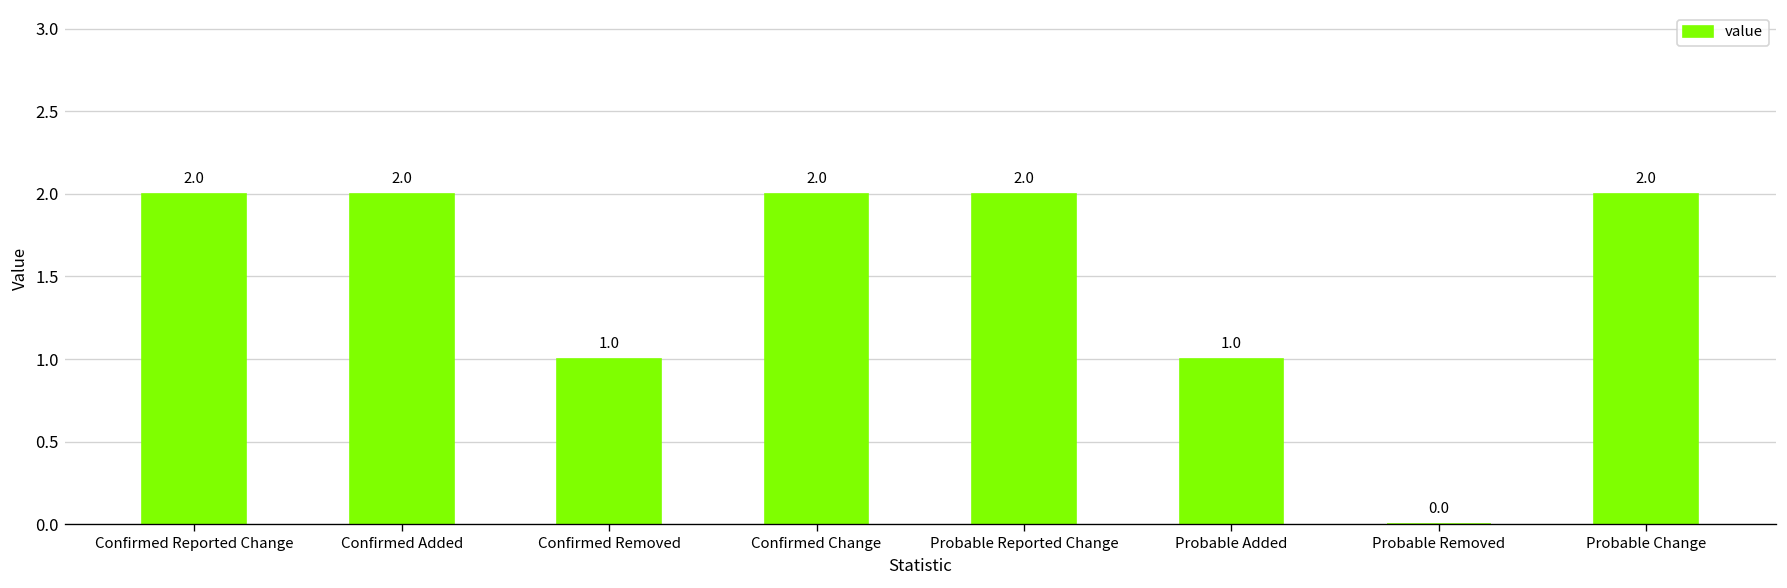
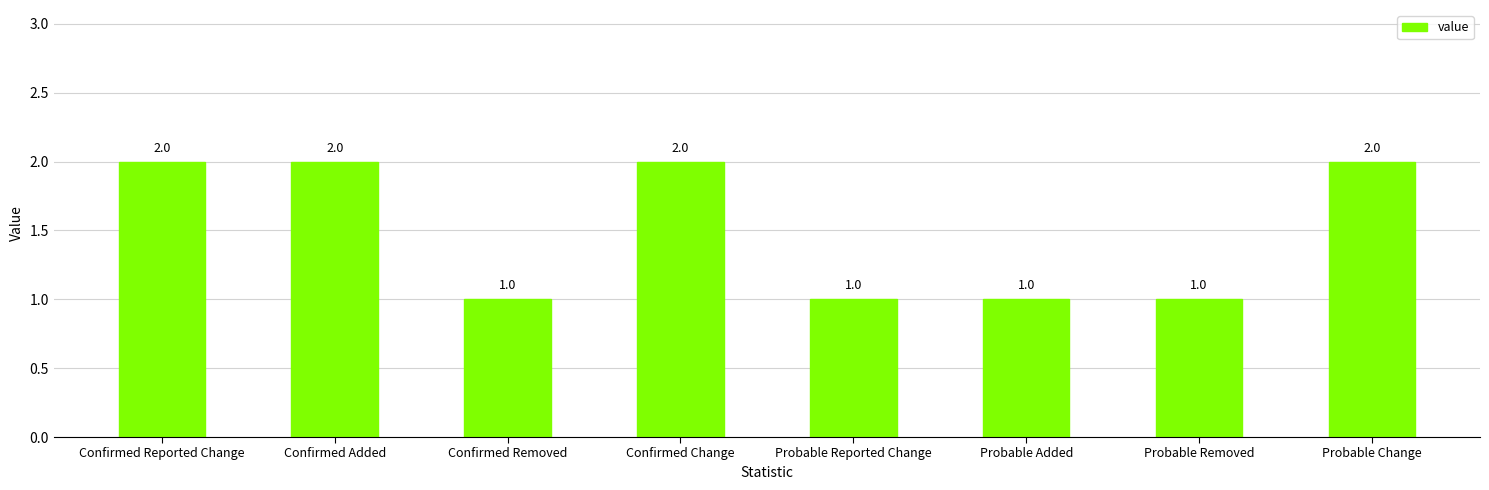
Probable Reported Change: 2.0 -> 1.0
Probable Removed: 0.0 -> 1.0
